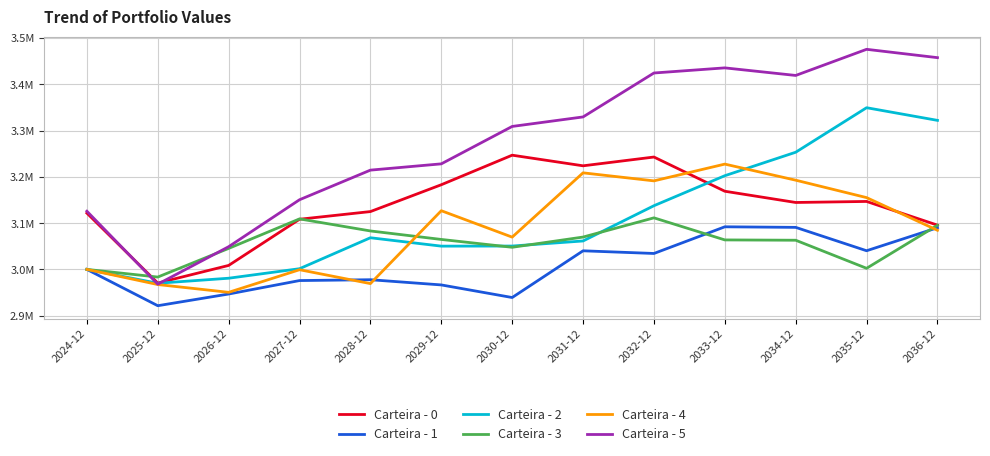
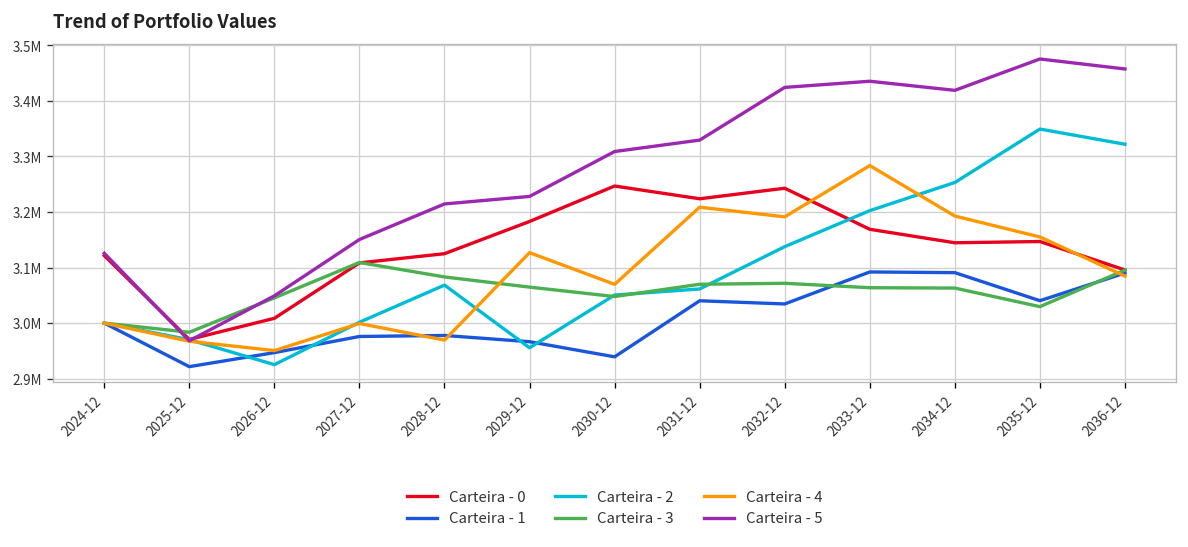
Carteira - 2, 2026-12: 2980000 -> 2930000
Carteira - 2, 2029-12: 3050000 -> 2960000
Carteira - 3, 2032-12: 3110000 -> 3070000
Carteira - 4, 2033-12: 3230000 -> 3280000
Carteira - 3, 2035-12: 3000000 -> 3030000
